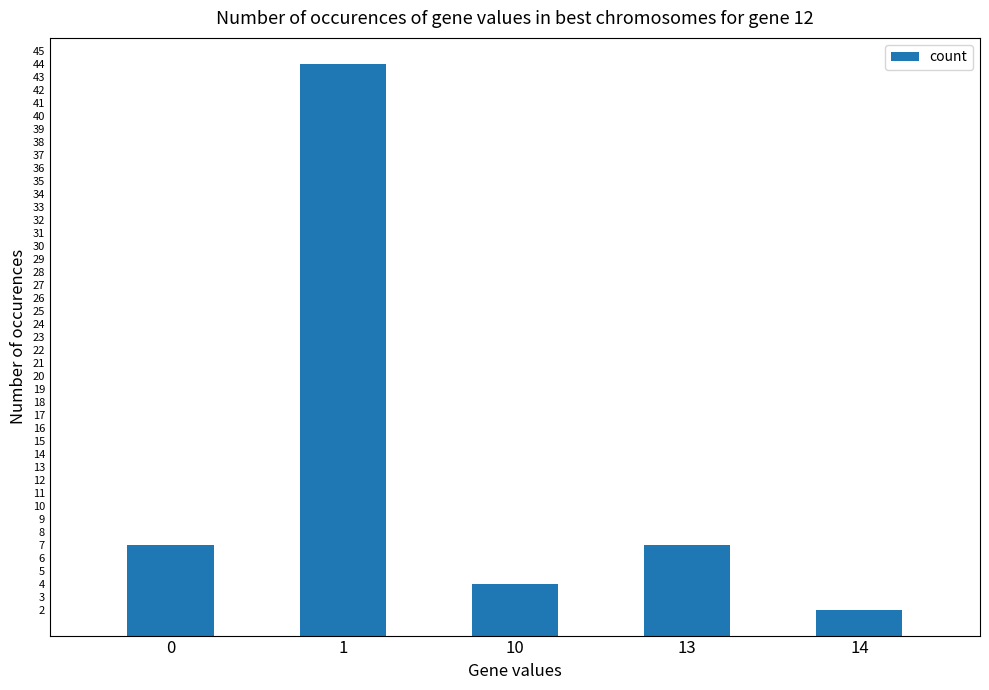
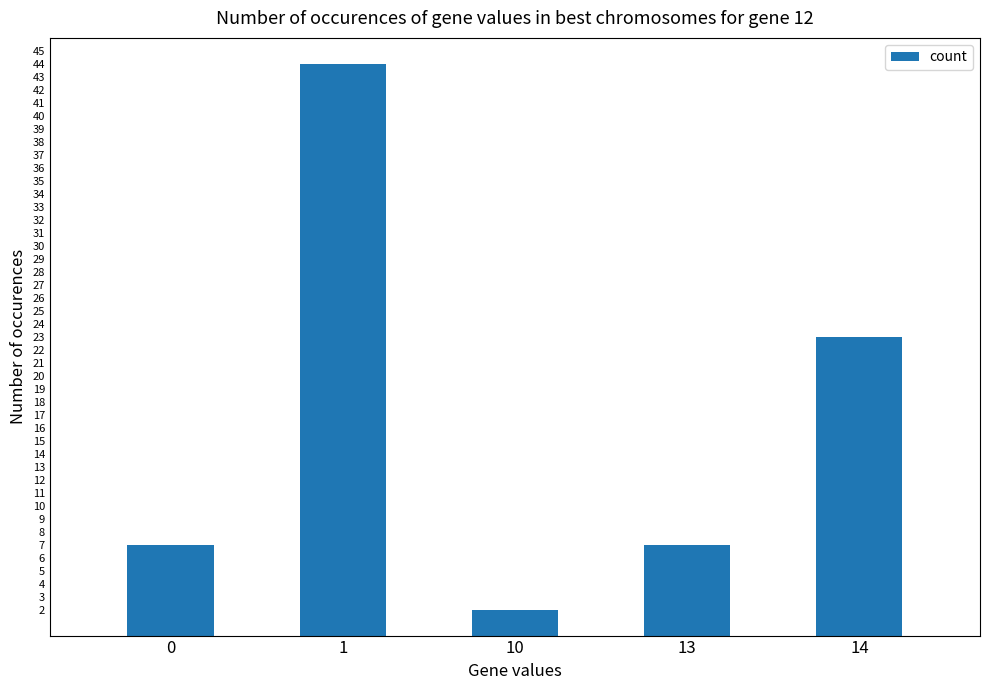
10: 4 -> 2
14: 2 -> 23
